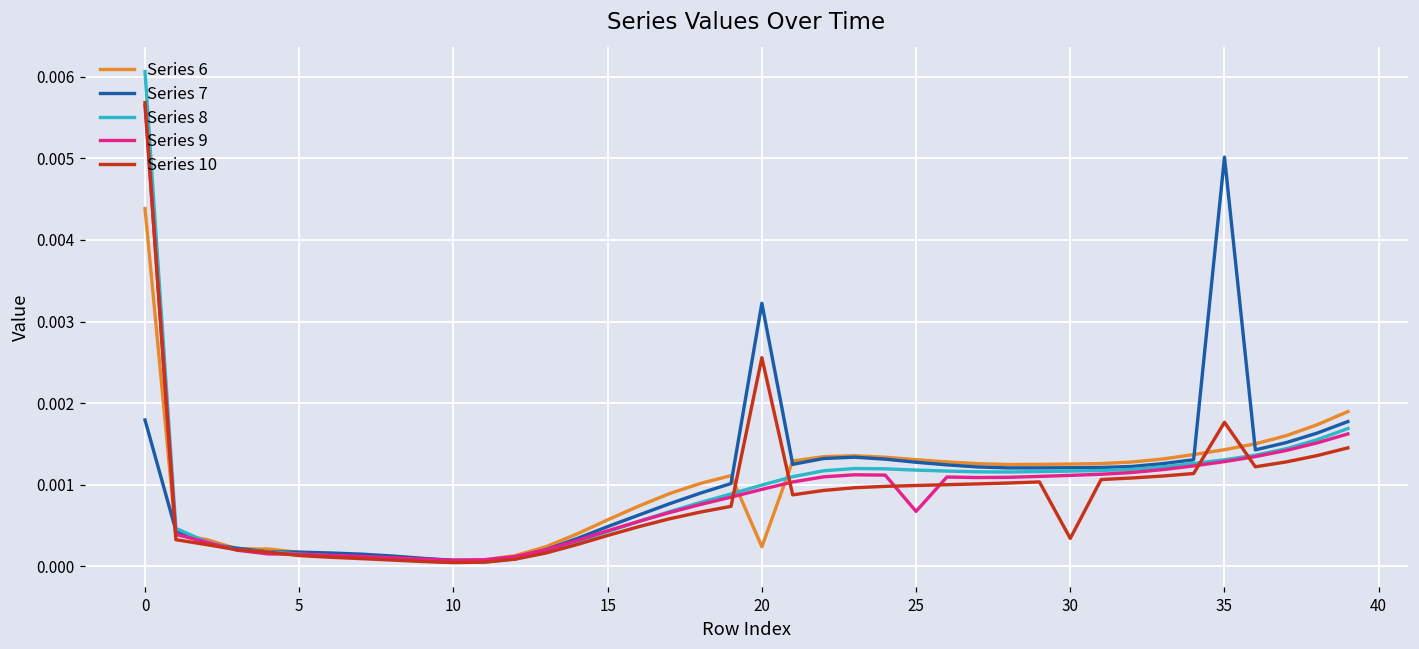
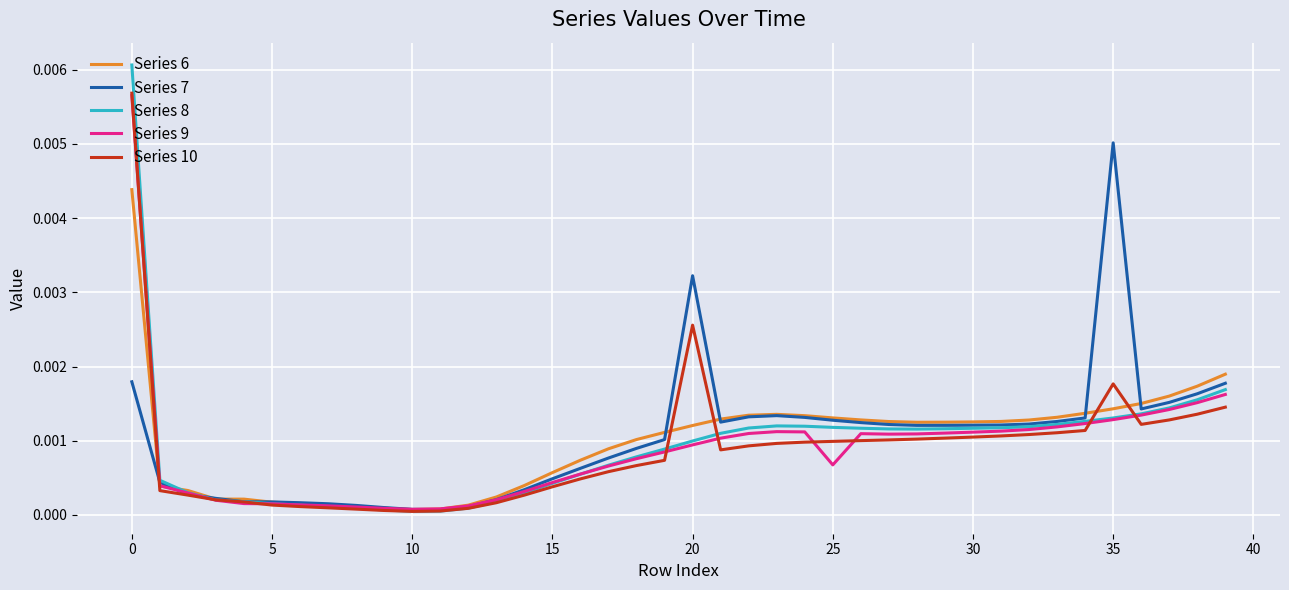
Series 6, 20: 0.0002 -> 0.0012
Series 10, 30: 0.0003 -> 0.0010
